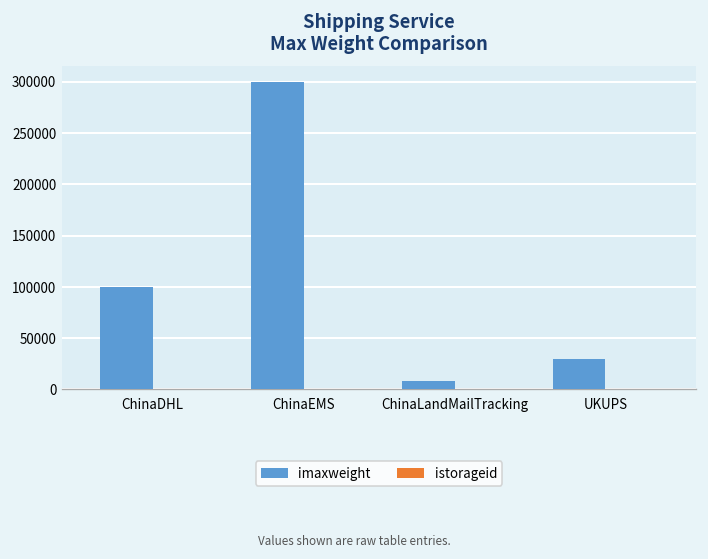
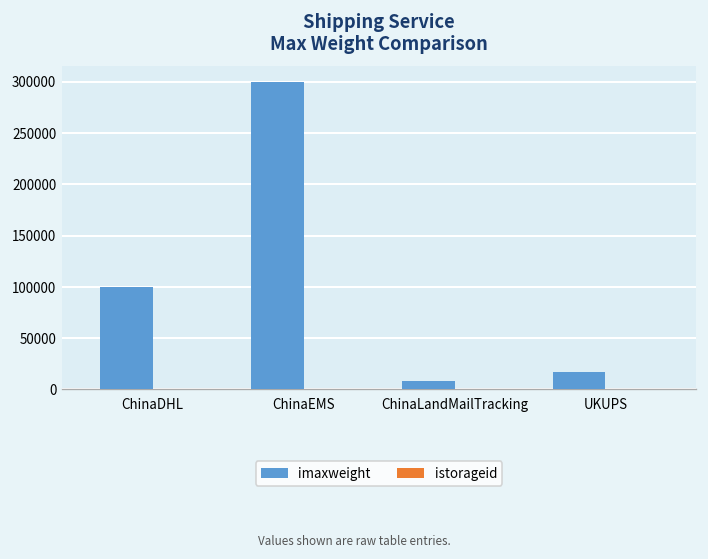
imaxweight, UKUPS: 30000 -> 20000
